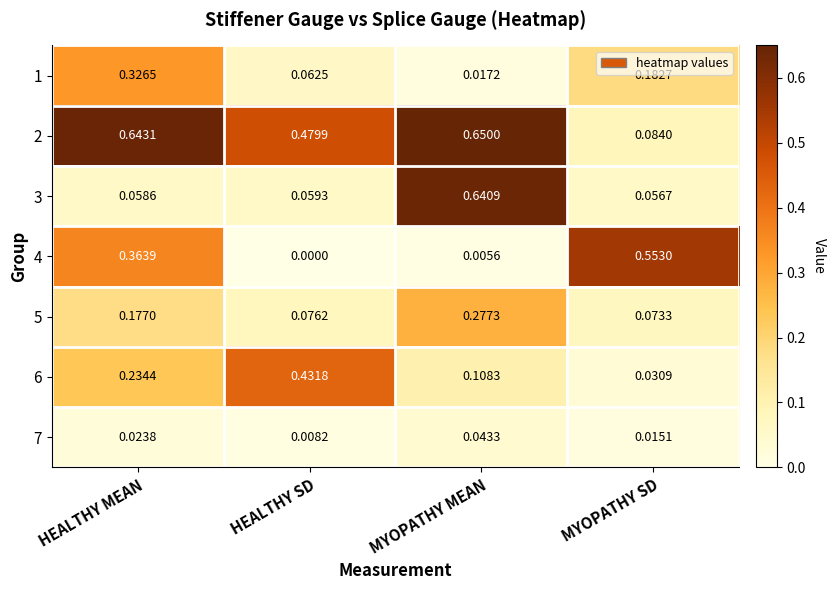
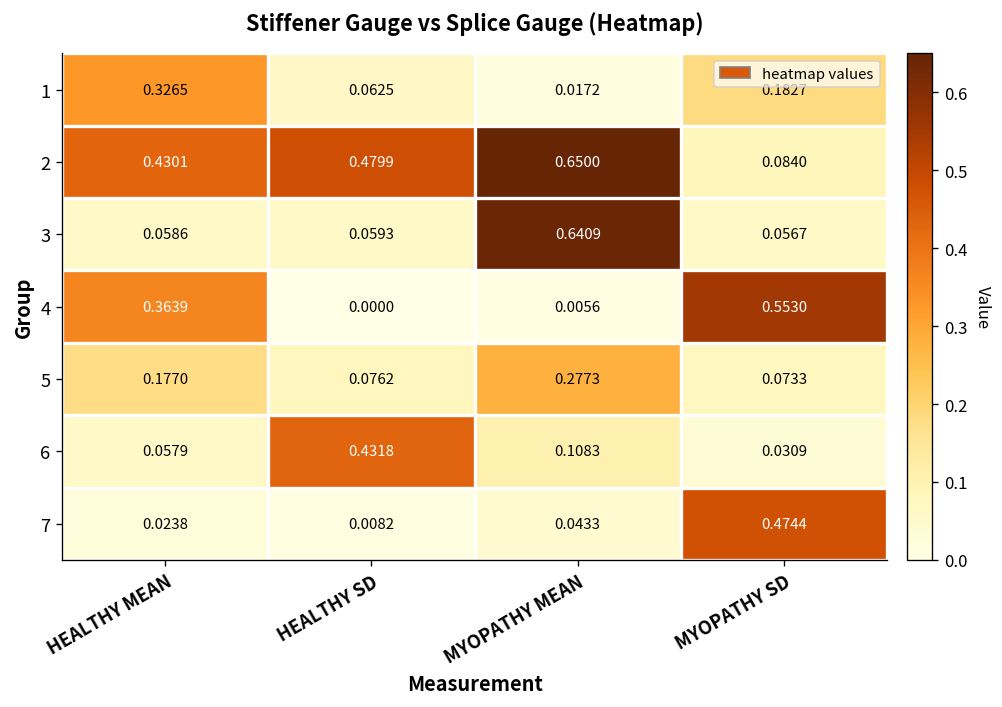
2, HEALTHY MEAN: 0.6431 -> 0.4301
6, HEALTHY MEAN: 0.2344 -> 0.0579
7, MYOPATHY SD: 0.0151 -> 0.4744
